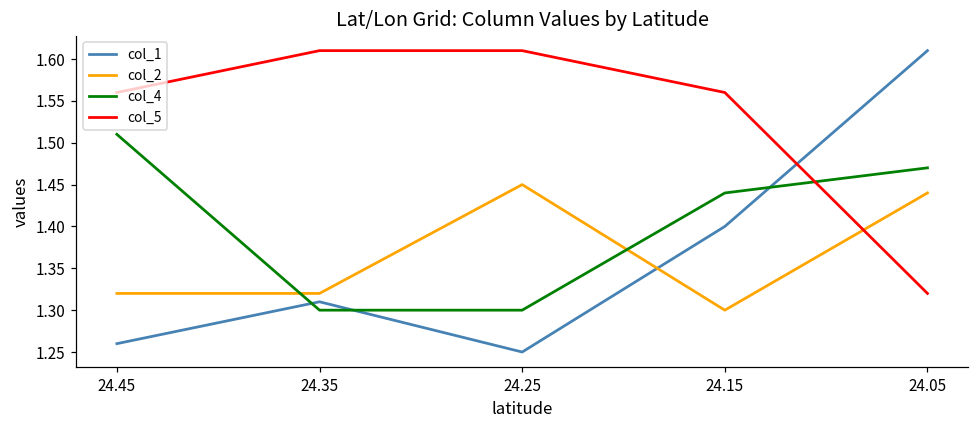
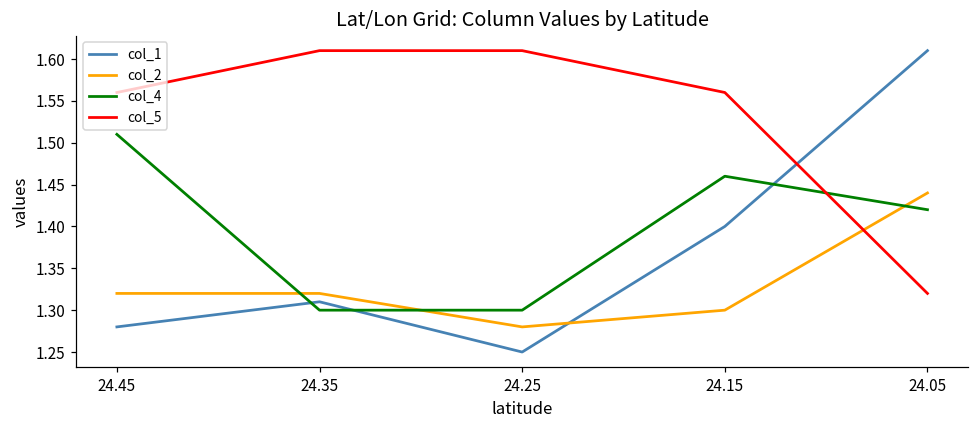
col_1, 24.45: 1.26 -> 1.28
col_2, 24.25: 1.45 -> 1.28
col_4, 24.15: 1.44 -> 1.46
col_4, 24.05: 1.47 -> 1.42
